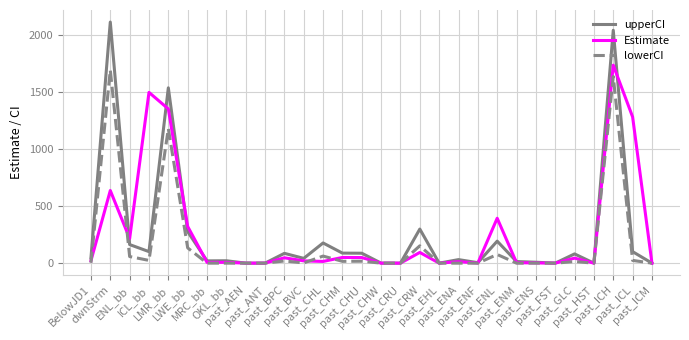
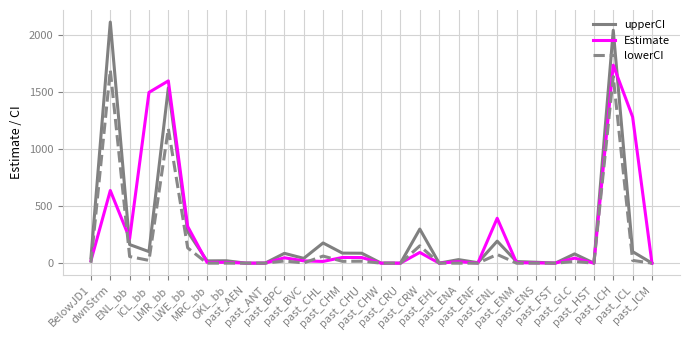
Estimate, LMR_bb: 1350 -> 1600
